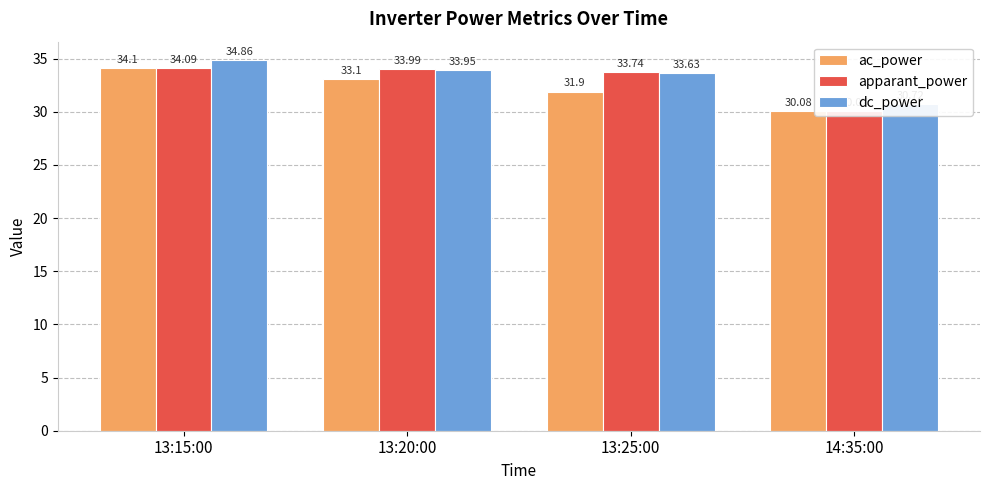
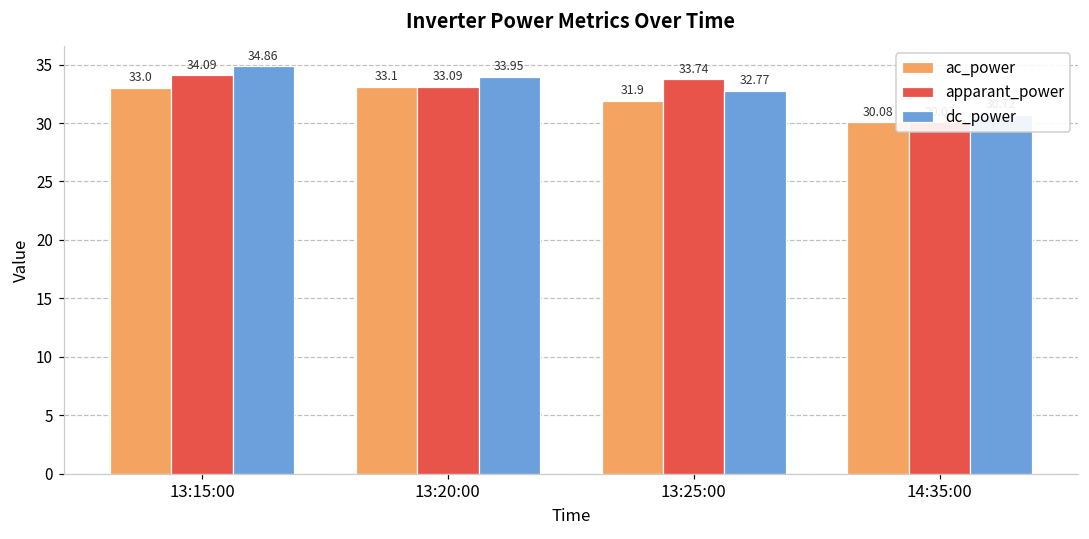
ac_power, 13:15:00: 34.1 -> 33.0
apparant_power, 13:20:00: 33.99 -> 33.09
dc_power, 13:25:00: 33.63 -> 32.77
